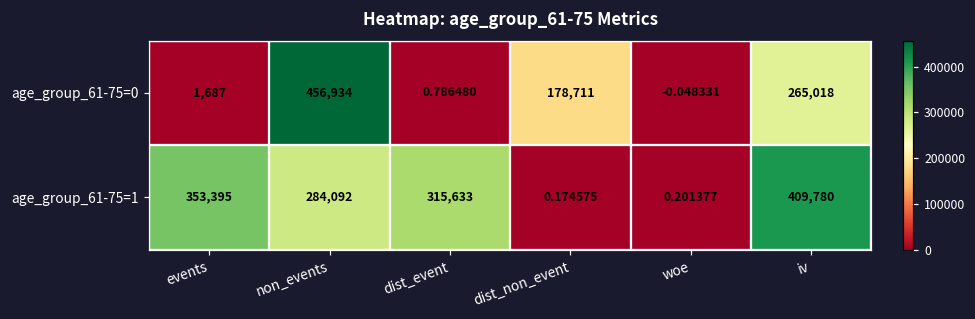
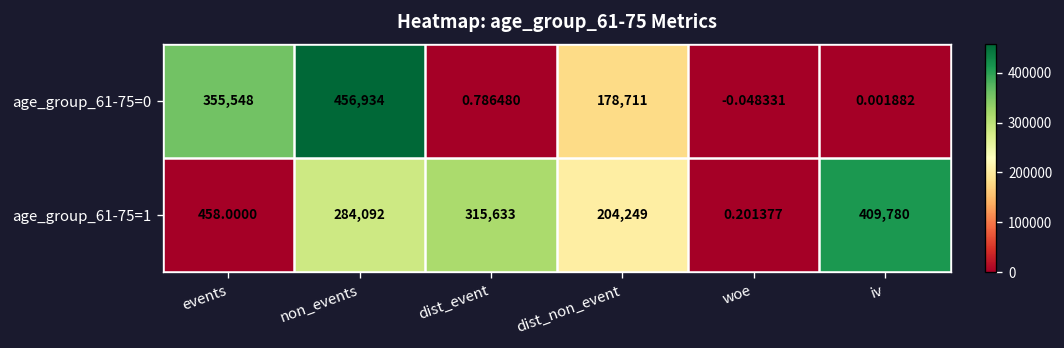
age_group_61-75=0, events: 1,687 -> 355,548
age_group_61-75=0, iv: 265,018 -> 0.001882
age_group_61-75=1, events: 353,395 -> 458.0000
age_group_61-75=1, dist_non_event: 0.174575 -> 204,249
